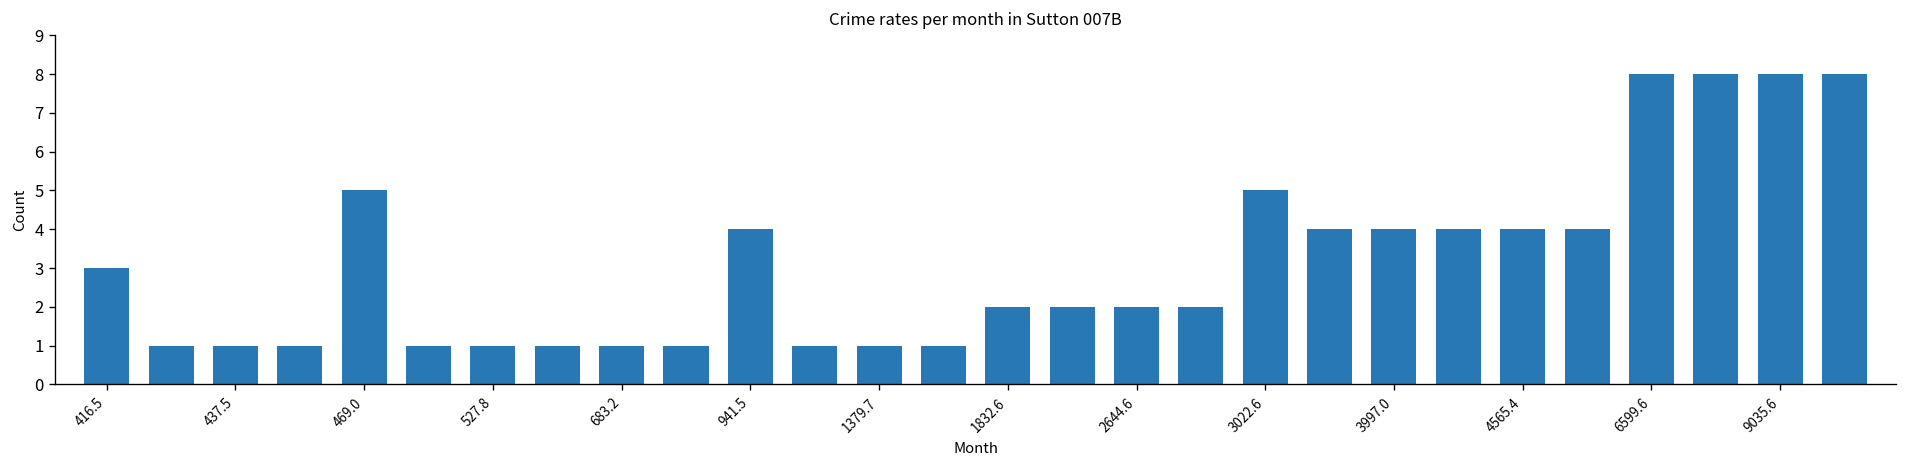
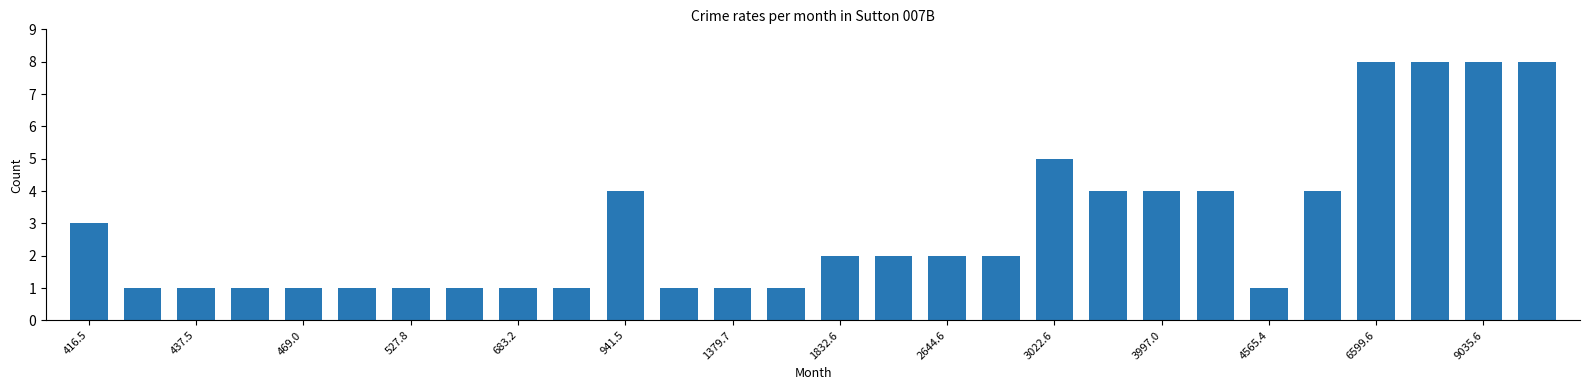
469.0: 5 -> 1
4565.4: 4 -> 1
